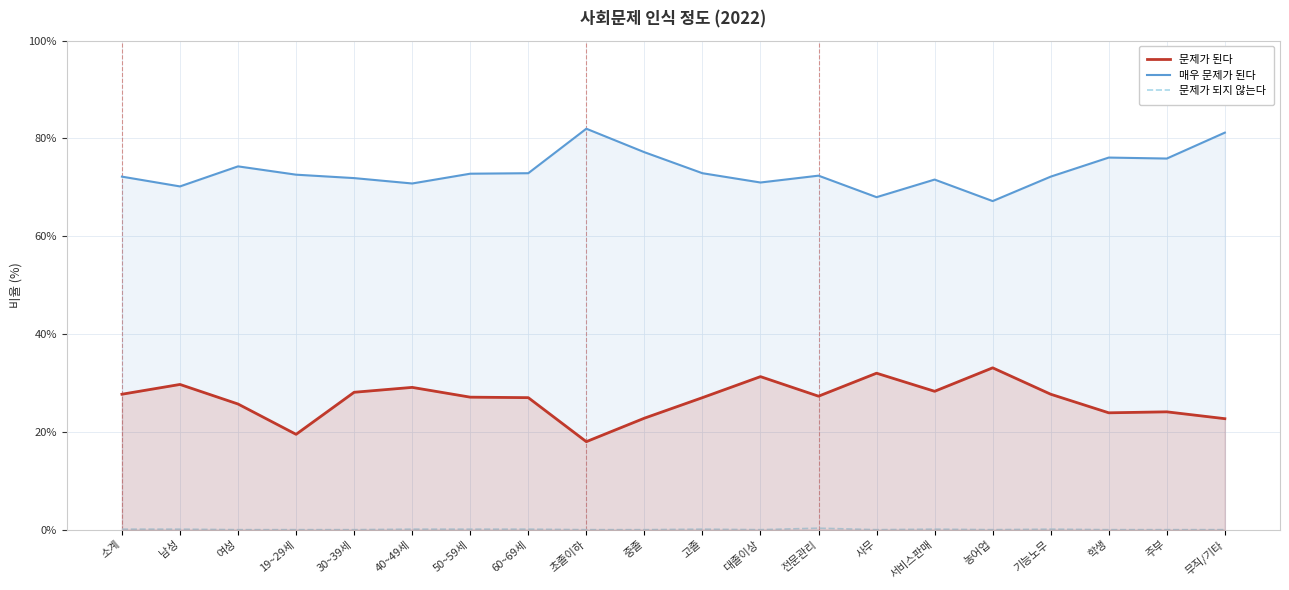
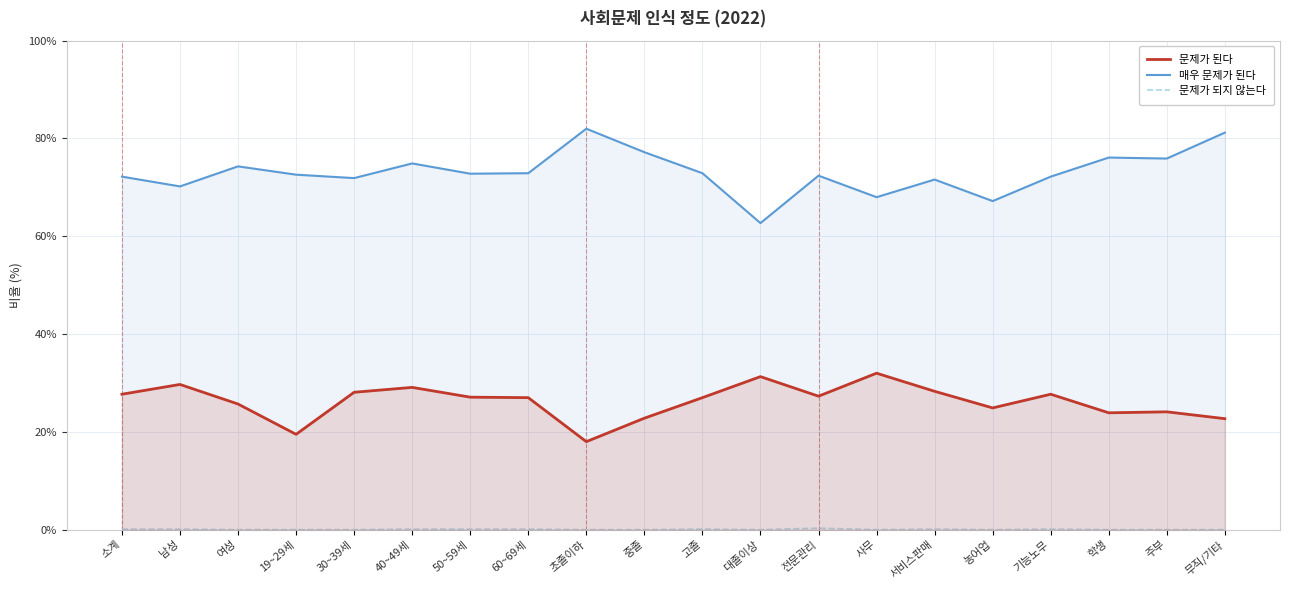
매우 문제가 된다, 40~49세: 71% -> 75%
매우 문제가 된다, 대졸이상: 71% -> 63%
문제가 된다, 농어업: 33% -> 25%
